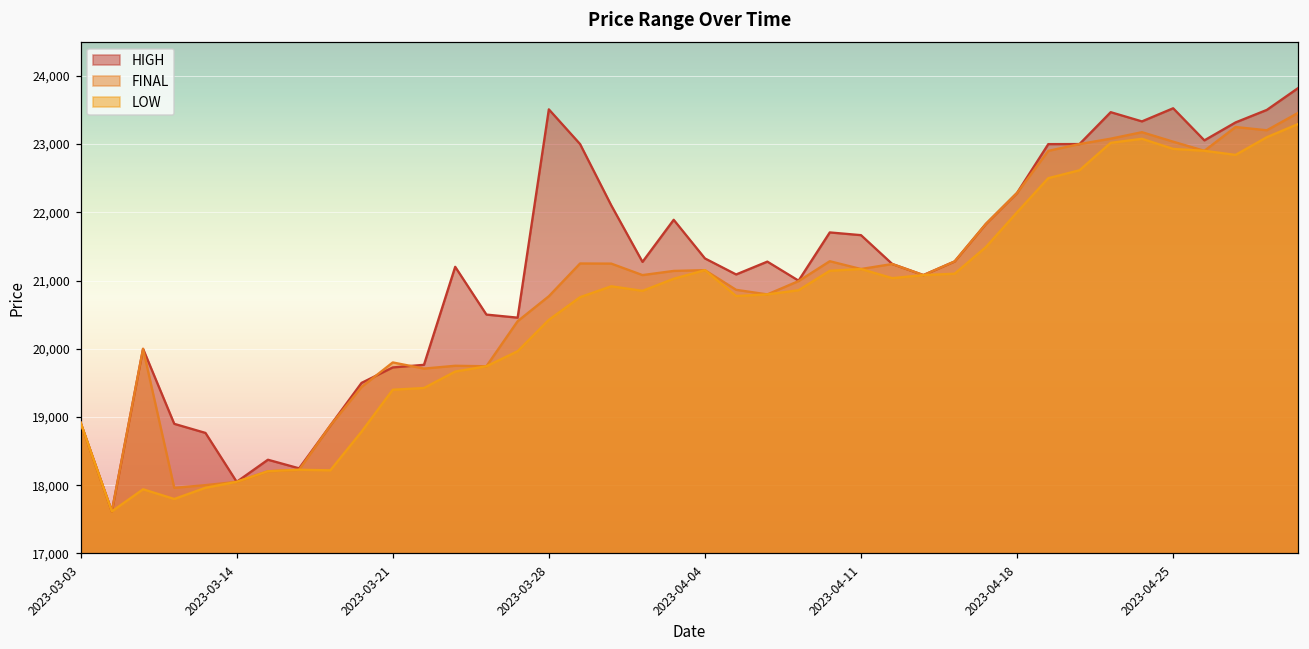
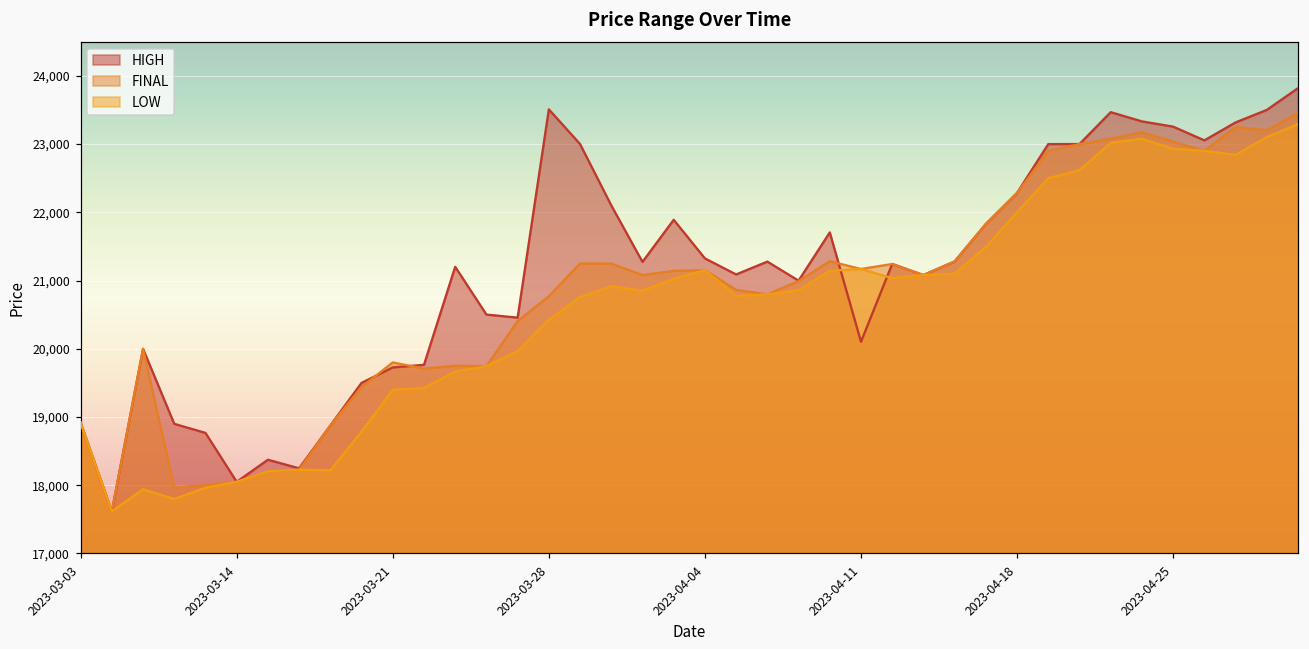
HIGH, 2023-04-11: 21,700 -> 20,100
HIGH, 2023-04-25: 23,500 -> 23,300
